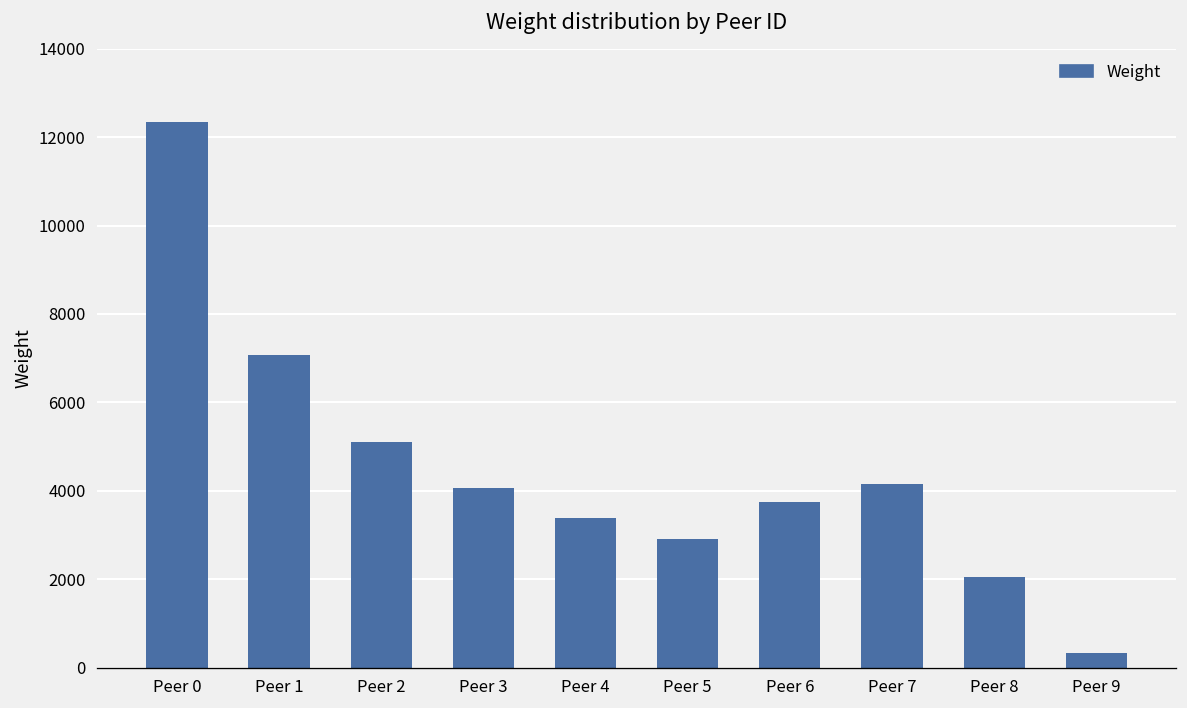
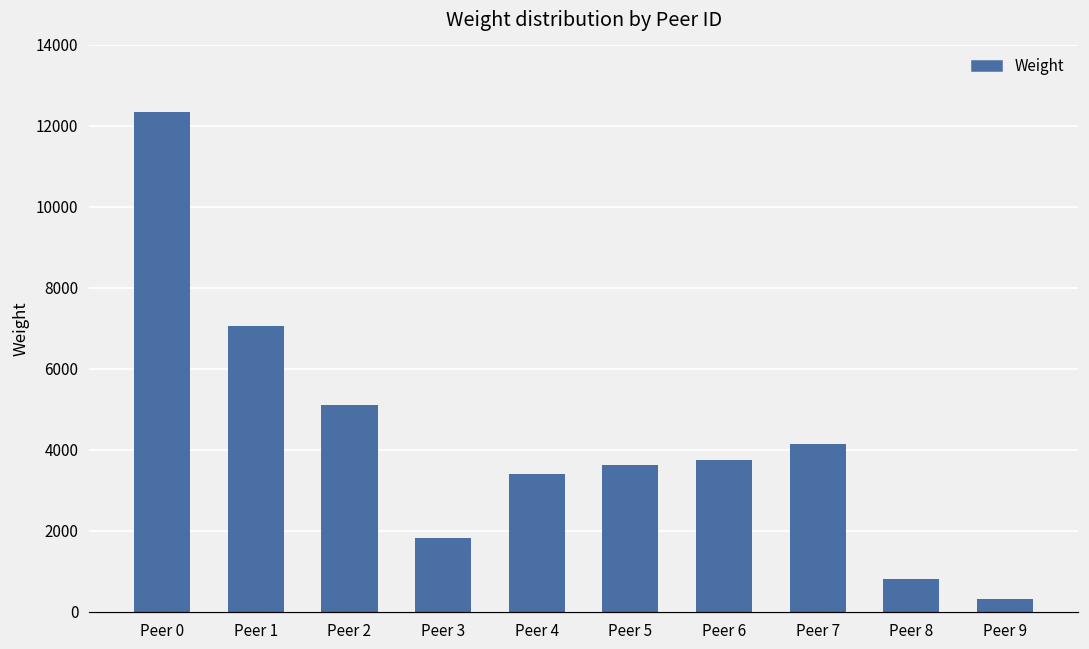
Peer 3: 4100 -> 1800
Peer 5: 2900 -> 3600
Peer 8: 2100 -> 800
